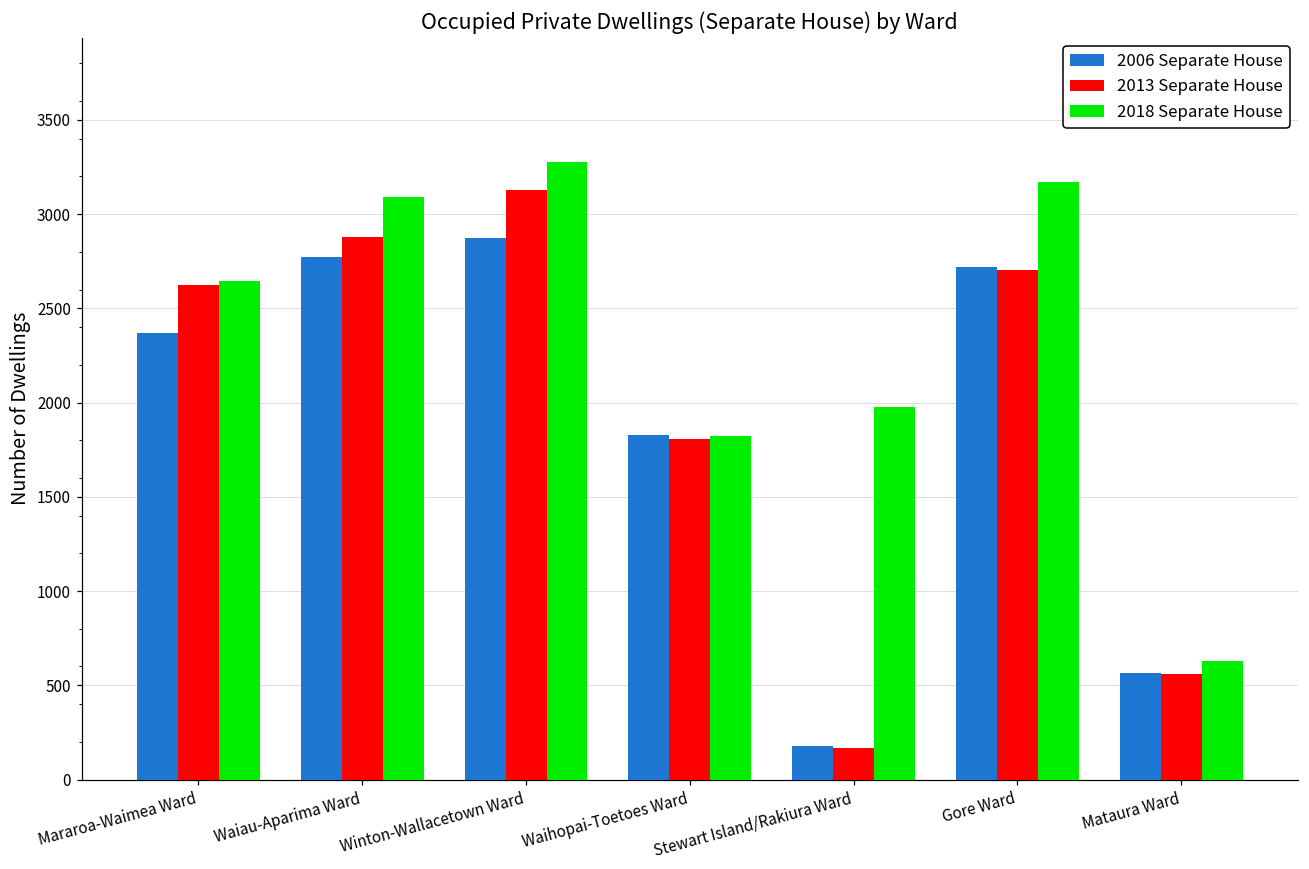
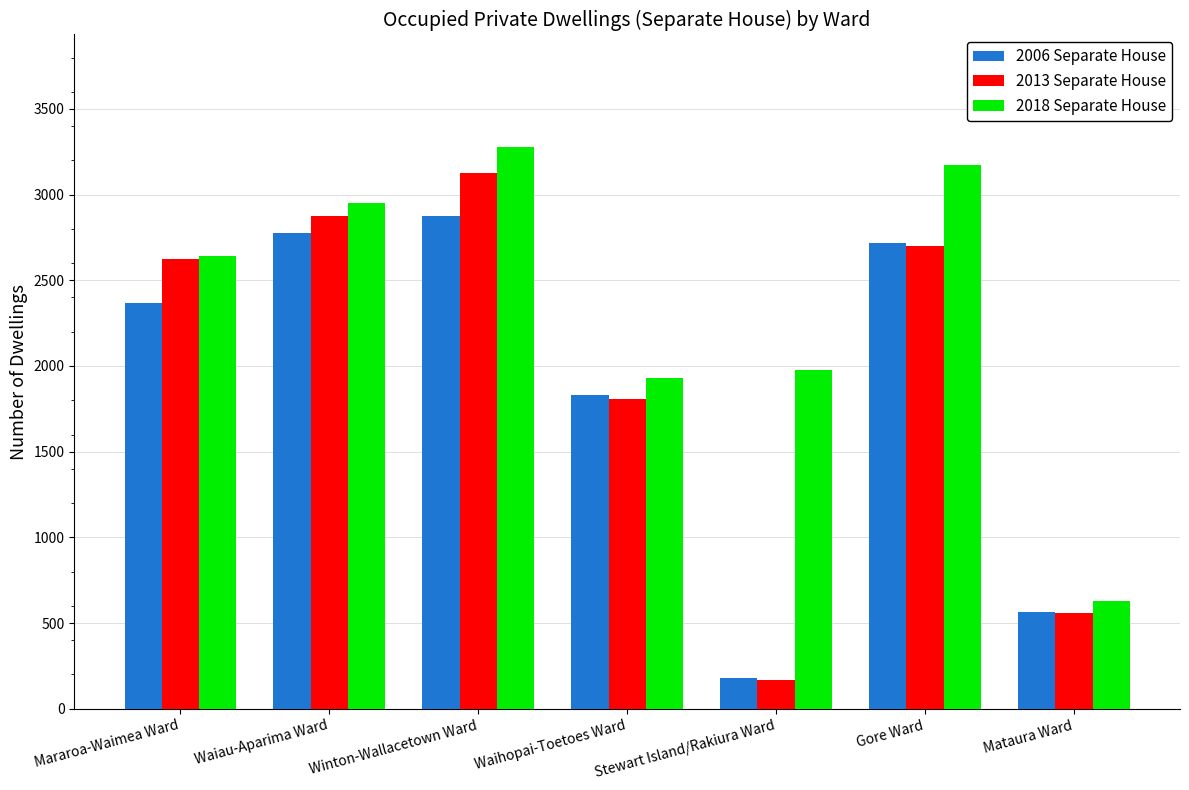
2018 Separate House, Waiau-Aparima Ward: 3090 -> 2950
2018 Separate House, Waihopai-Toetoes Ward: 1820 -> 1930
